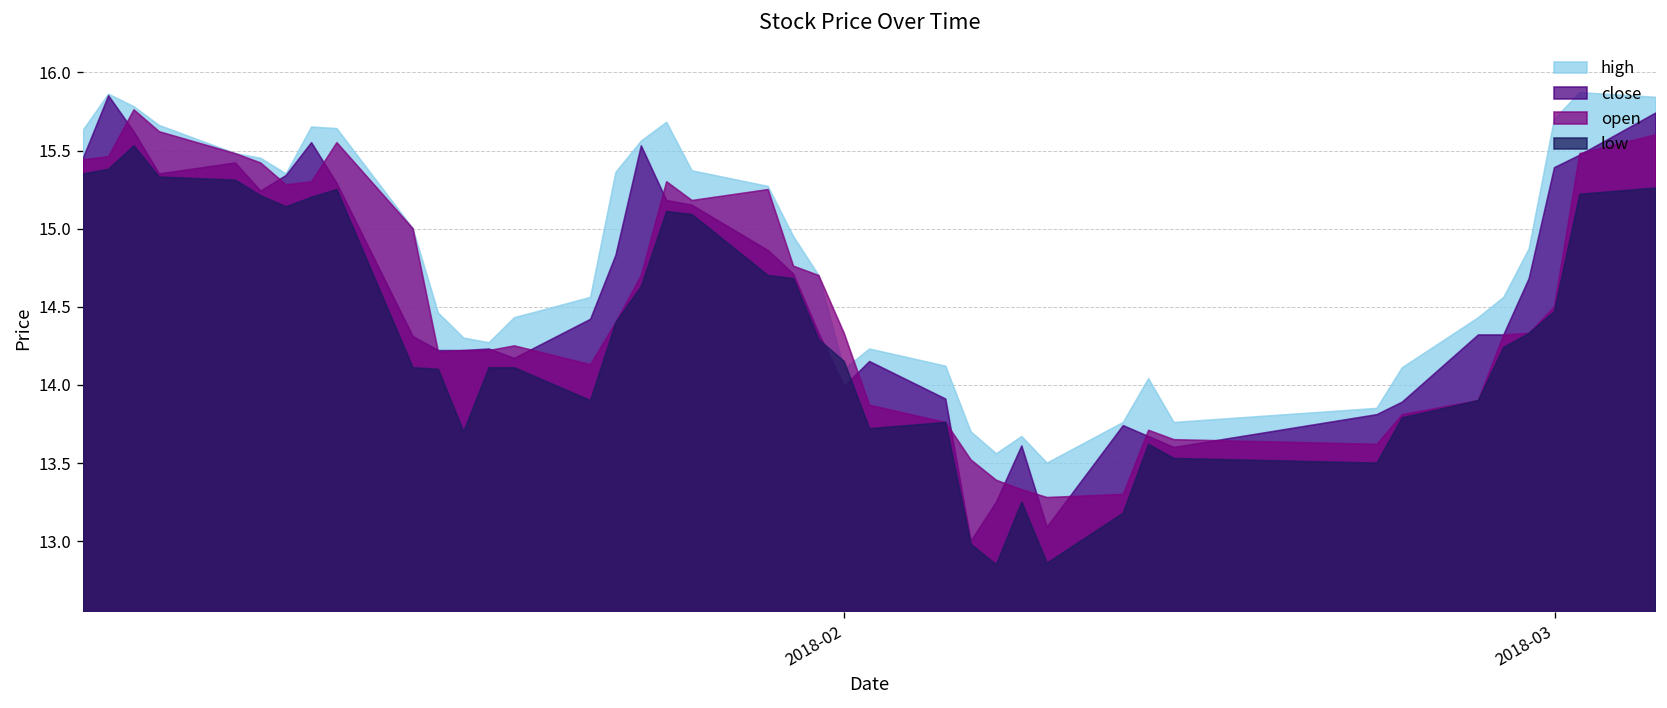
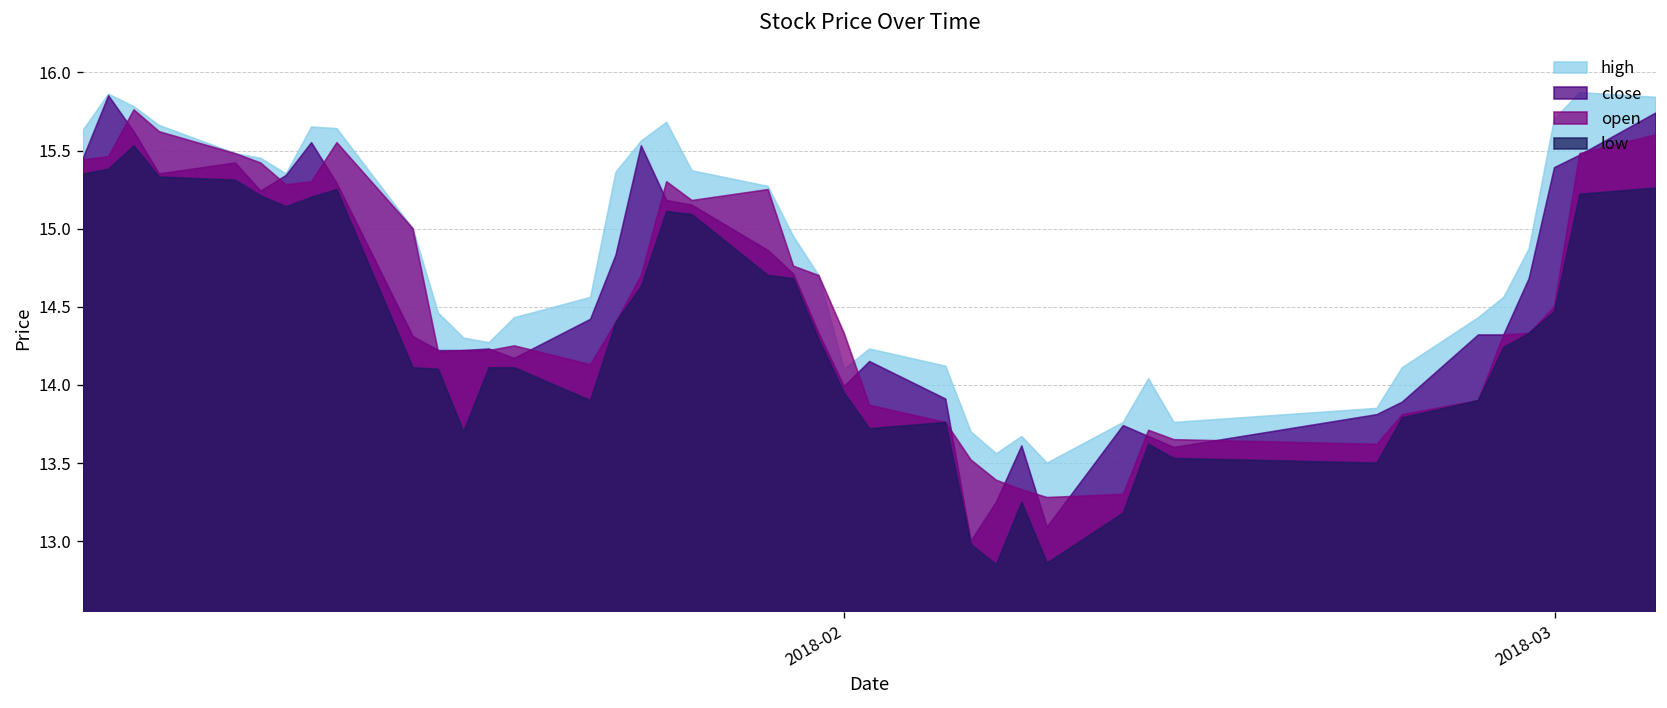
low, 2018-02: 14.15 -> 13.95
